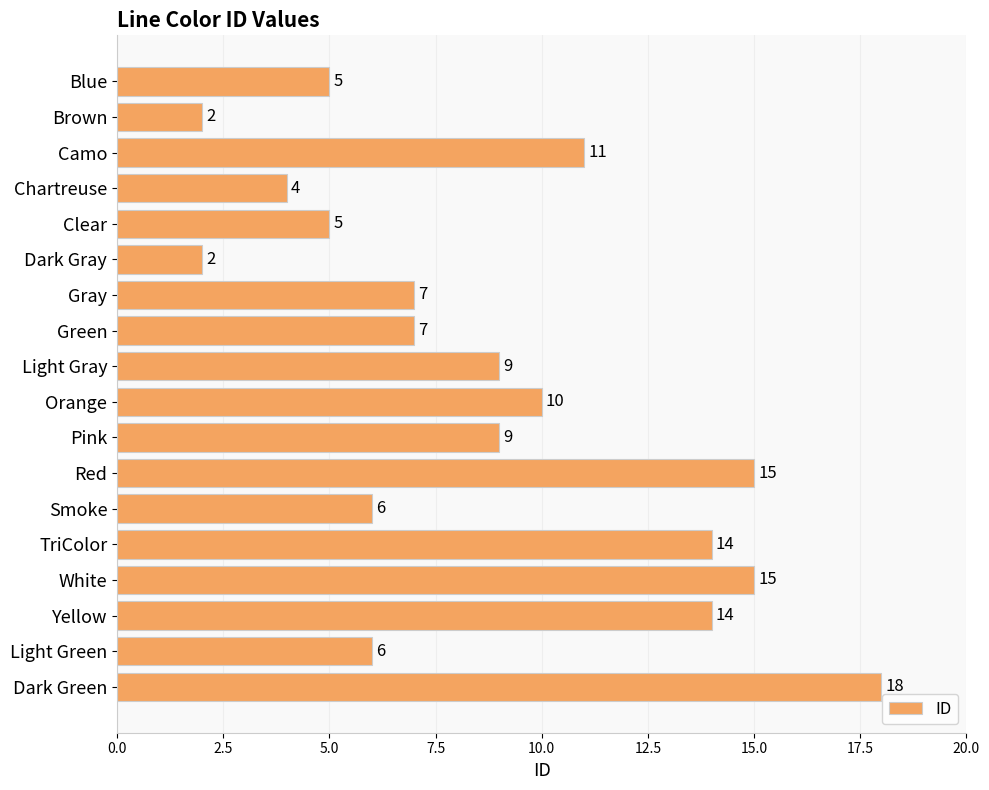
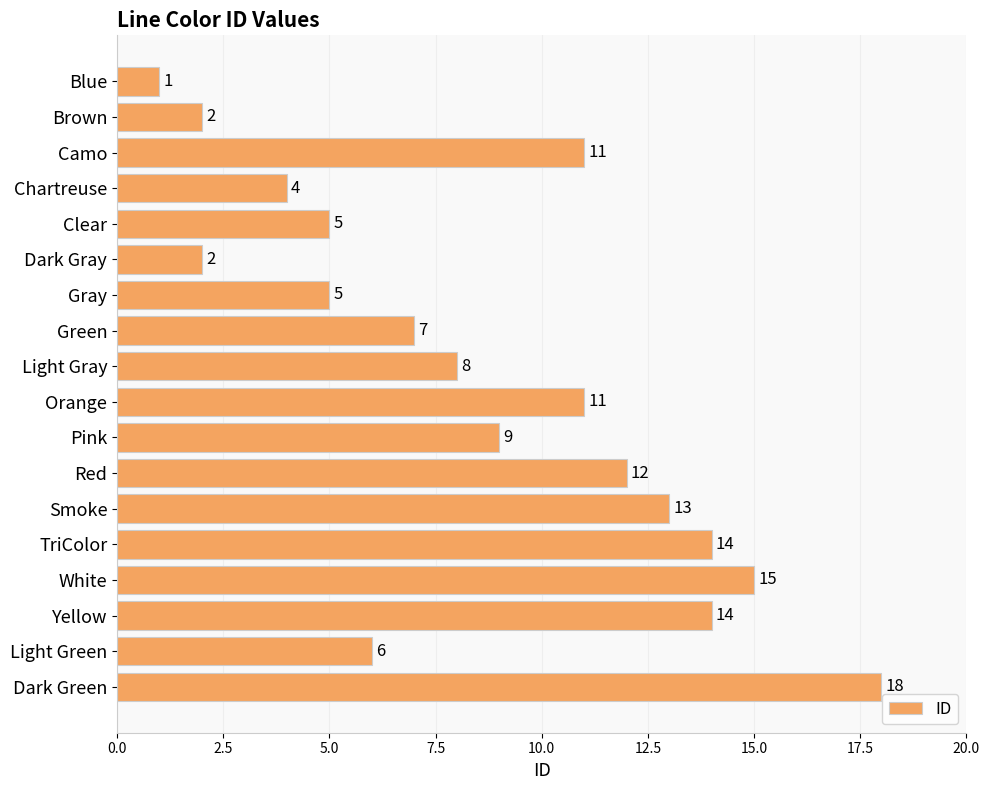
Blue: 5 -> 1
Gray: 7 -> 5
Light Gray: 9 -> 8
Orange: 10 -> 11
Red: 15 -> 12
Smoke: 6 -> 13
